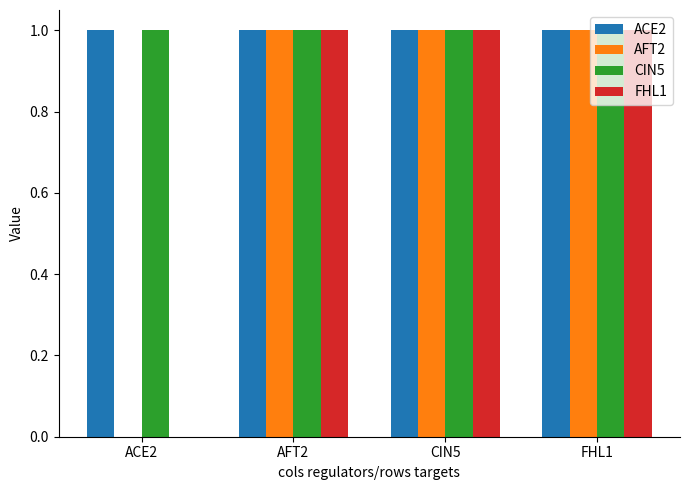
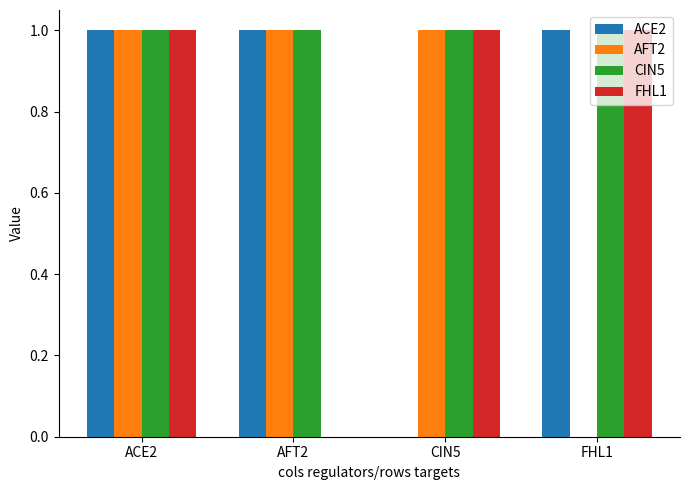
AFT2, ACE2: 0 -> 1
FHL1, ACE2: 0 -> 1
FHL1, AFT2: 1 -> 0
ACE2, CIN5: 1 -> 0
AFT2, FHL1: 1 -> 0
